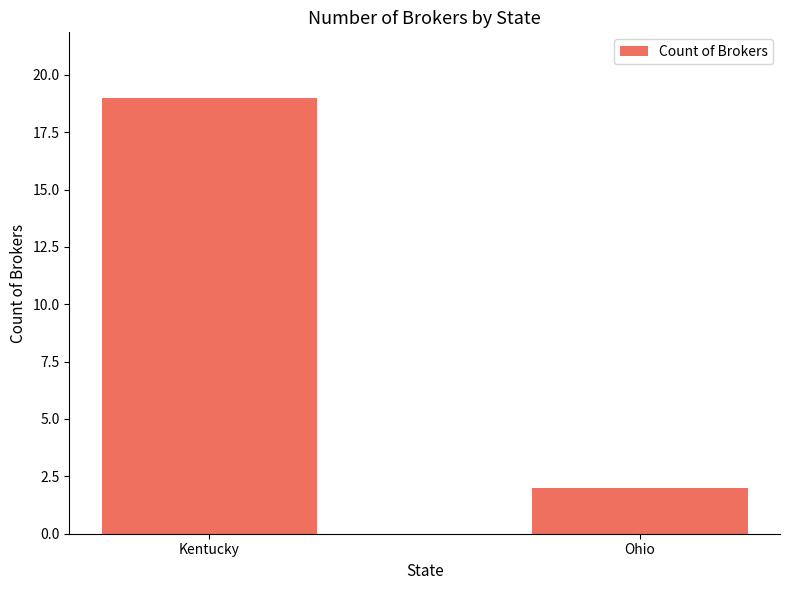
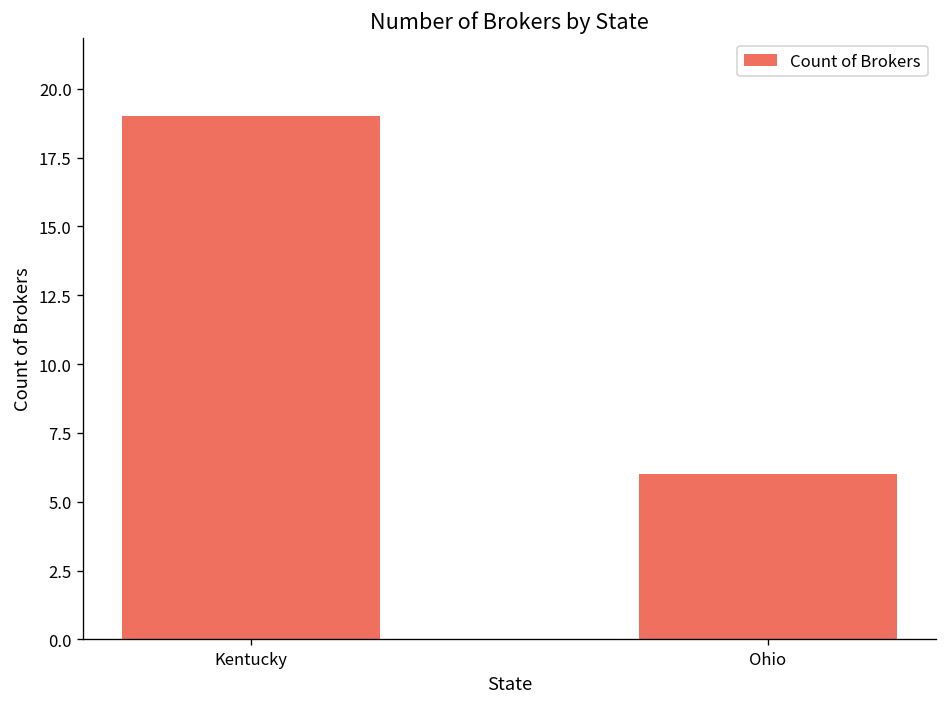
Ohio: 2 -> 6
